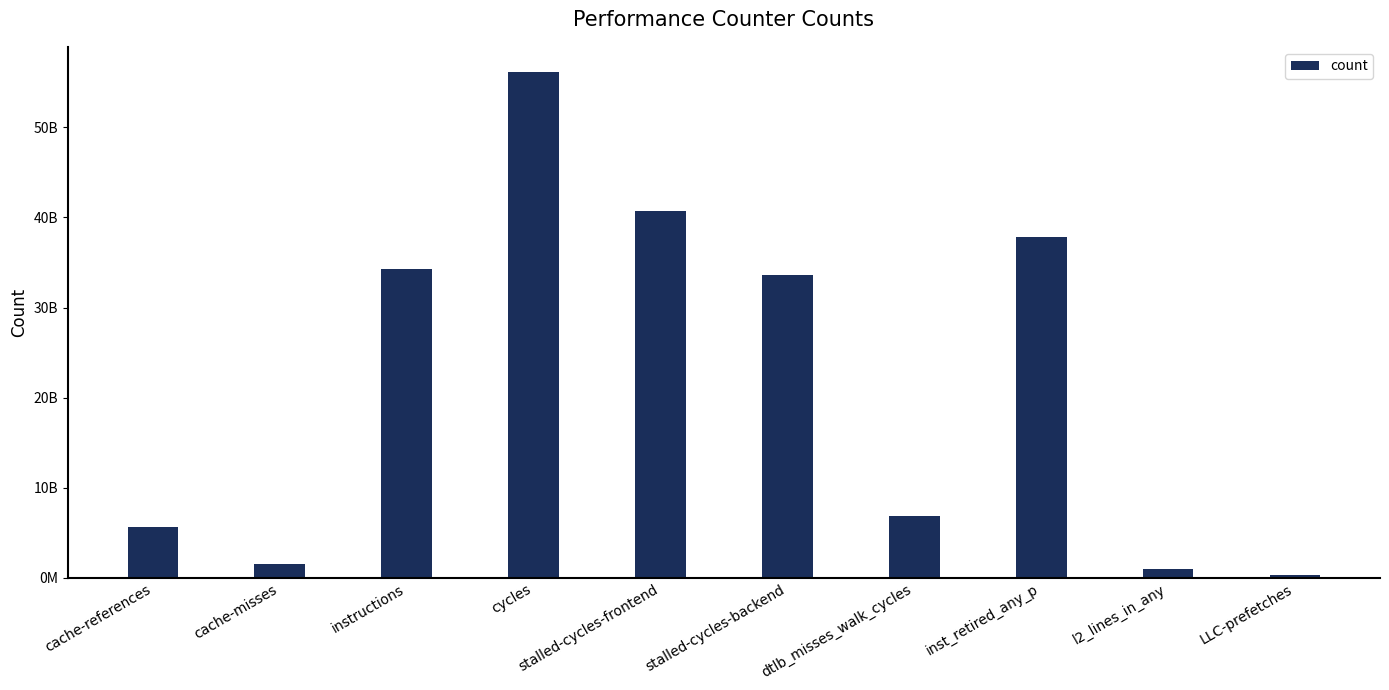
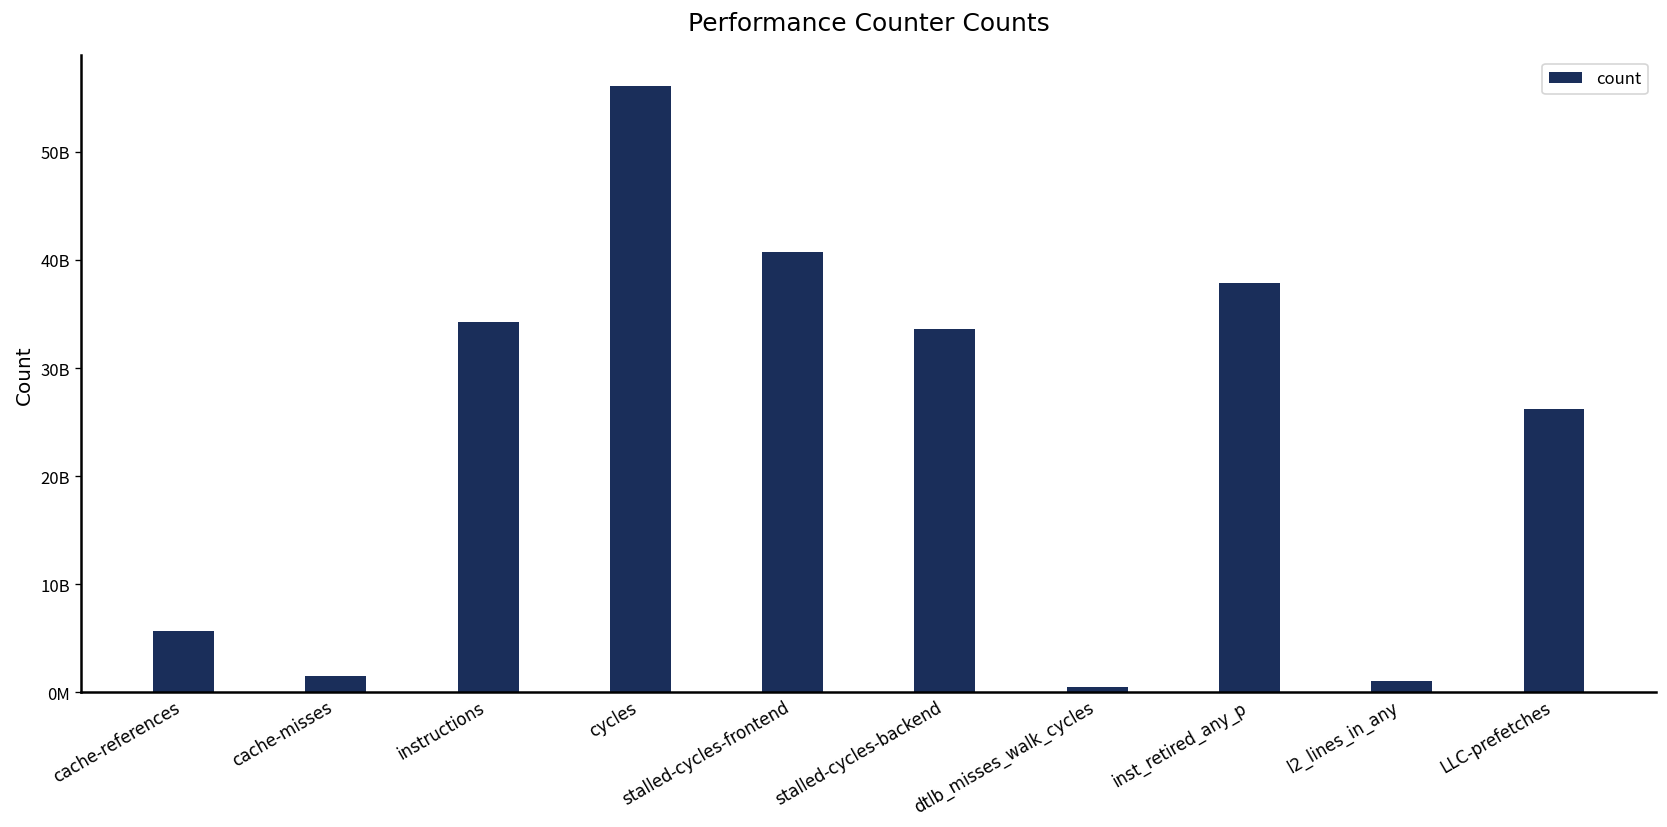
dtlb_misses_walk_cycles: 7000000000 -> 0
LLC-prefetches: 0 -> 26000000000
